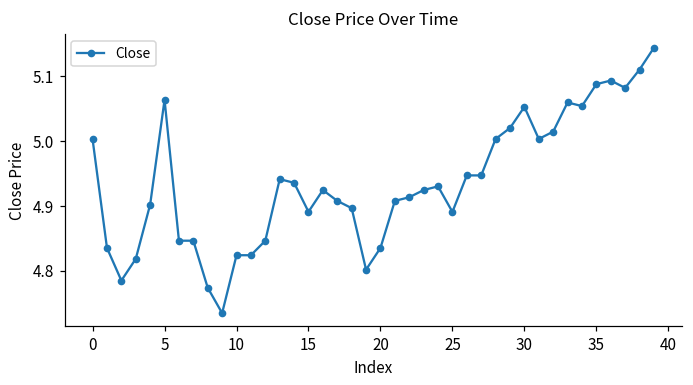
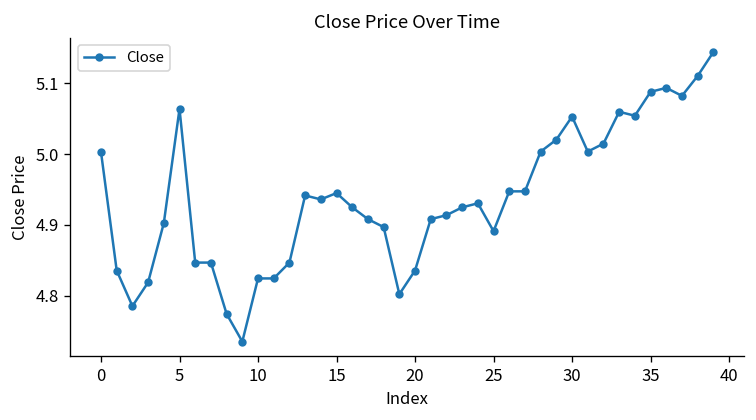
15: 4.89 -> 4.94
